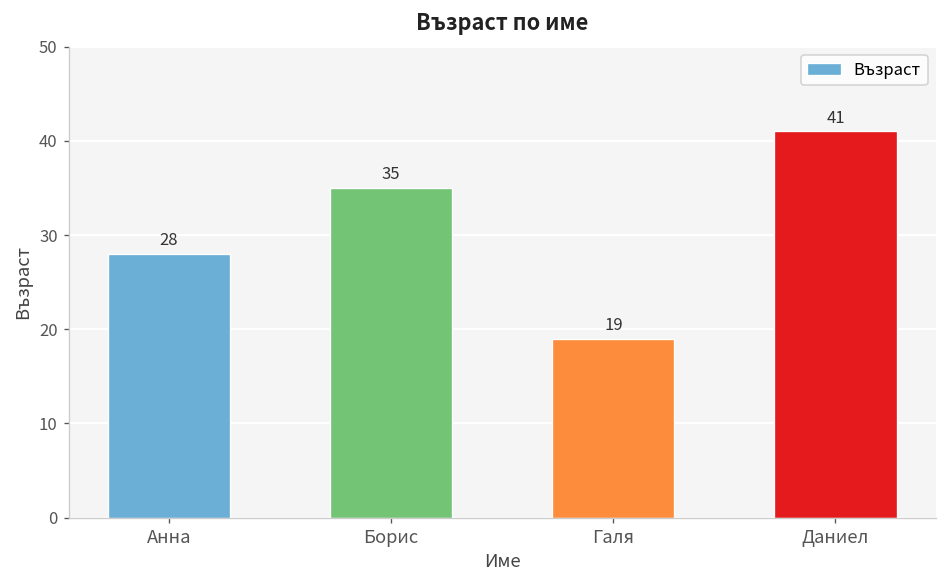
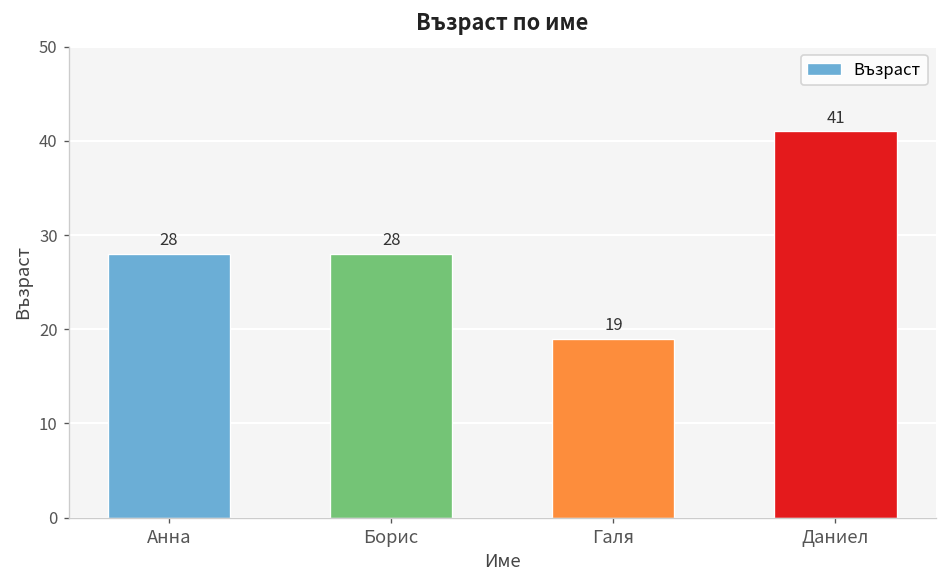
Борис: 35 -> 28
